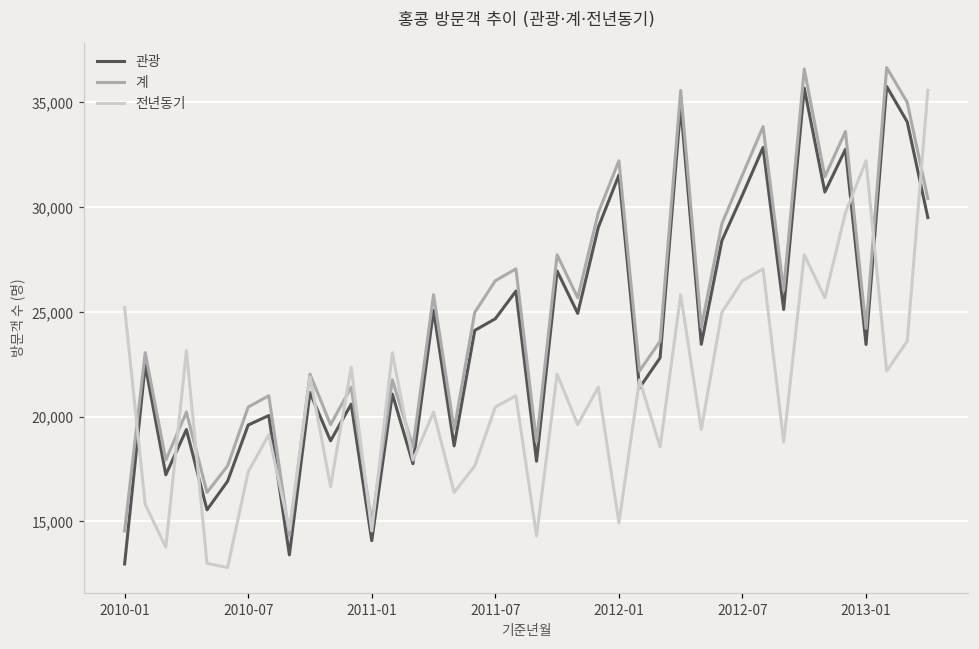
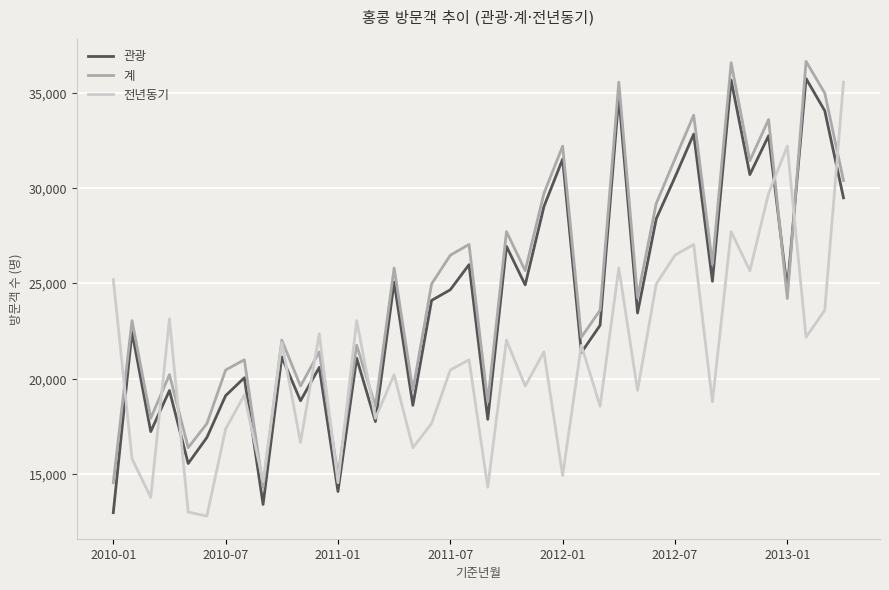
관광, 2010-07: 19,600 -> 19,100
관광, 2013-01: 23,400 -> 24,700
